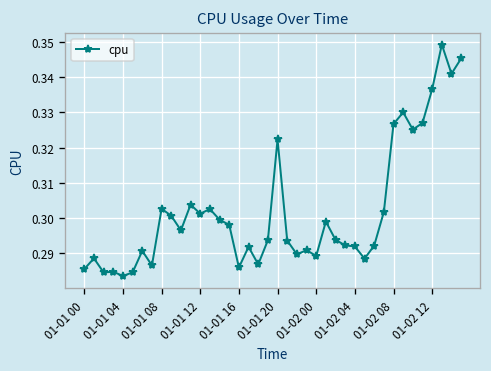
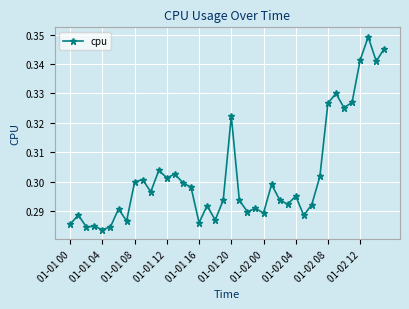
01-01 08: 0.303 -> 0.300
01-02 04: 0.292 -> 0.295
01-02 12: 0.337 -> 0.341
